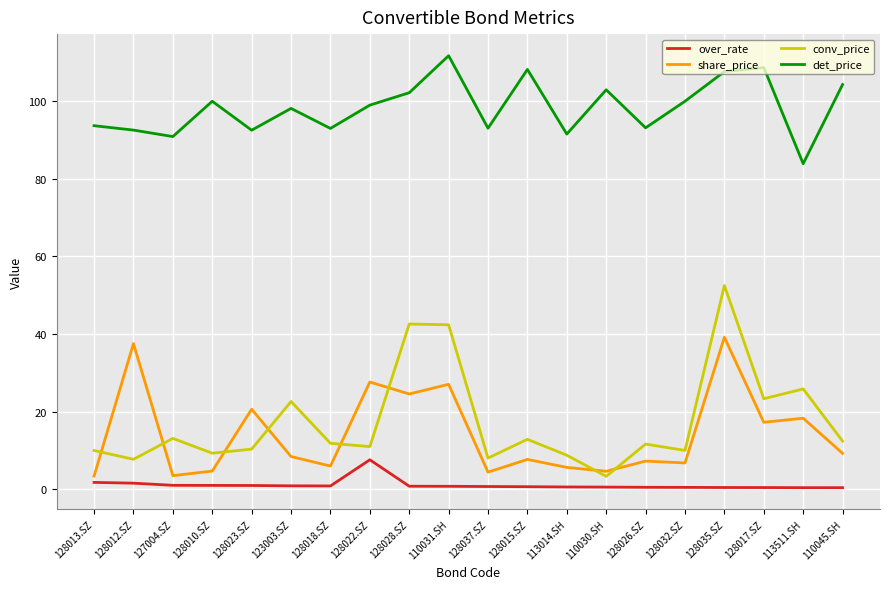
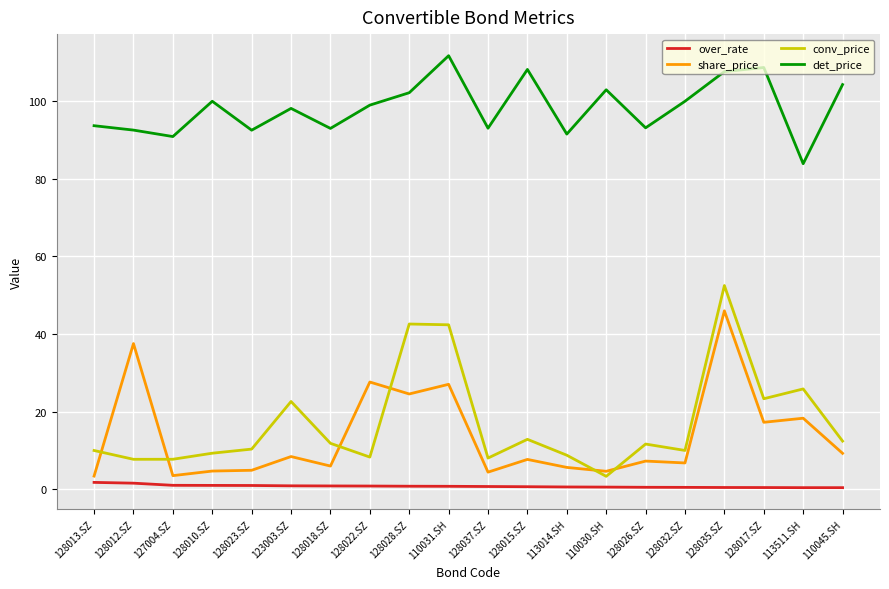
conv_price, 127004.SZ: 13 -> 8
share_price, 128023.SZ: 21 -> 5
over_rate, 128022.SZ: 8 -> 1
conv_price, 128022.SZ: 11 -> 8
share_price, 128035.SZ: 39 -> 46
